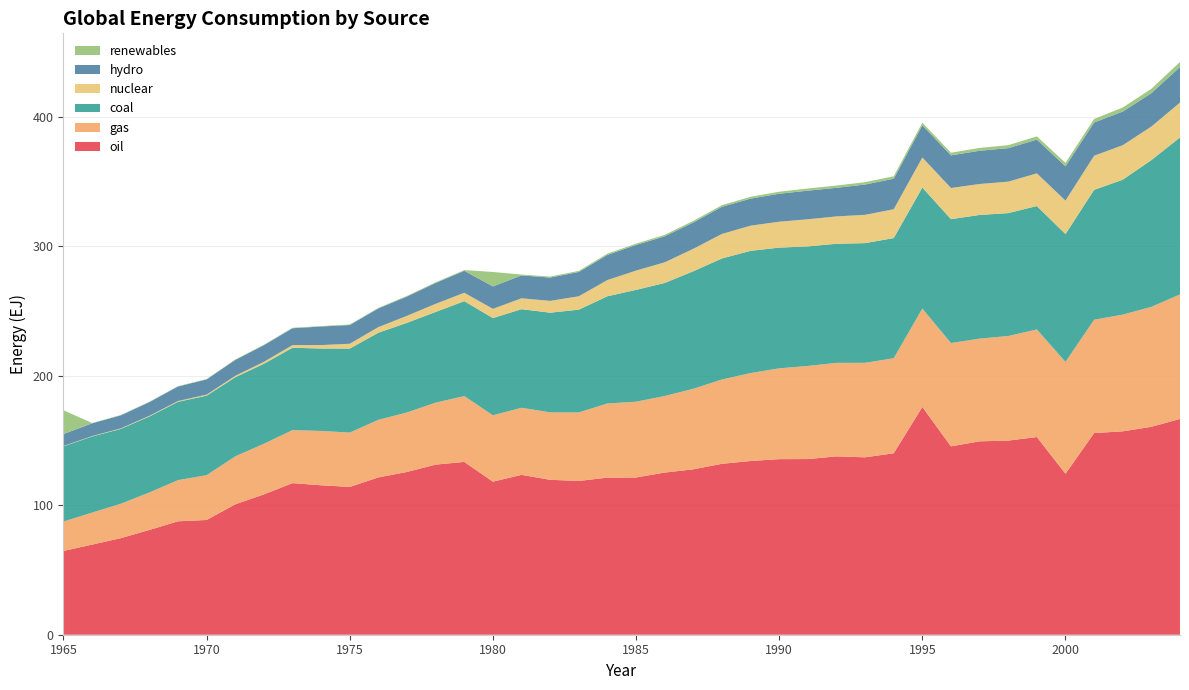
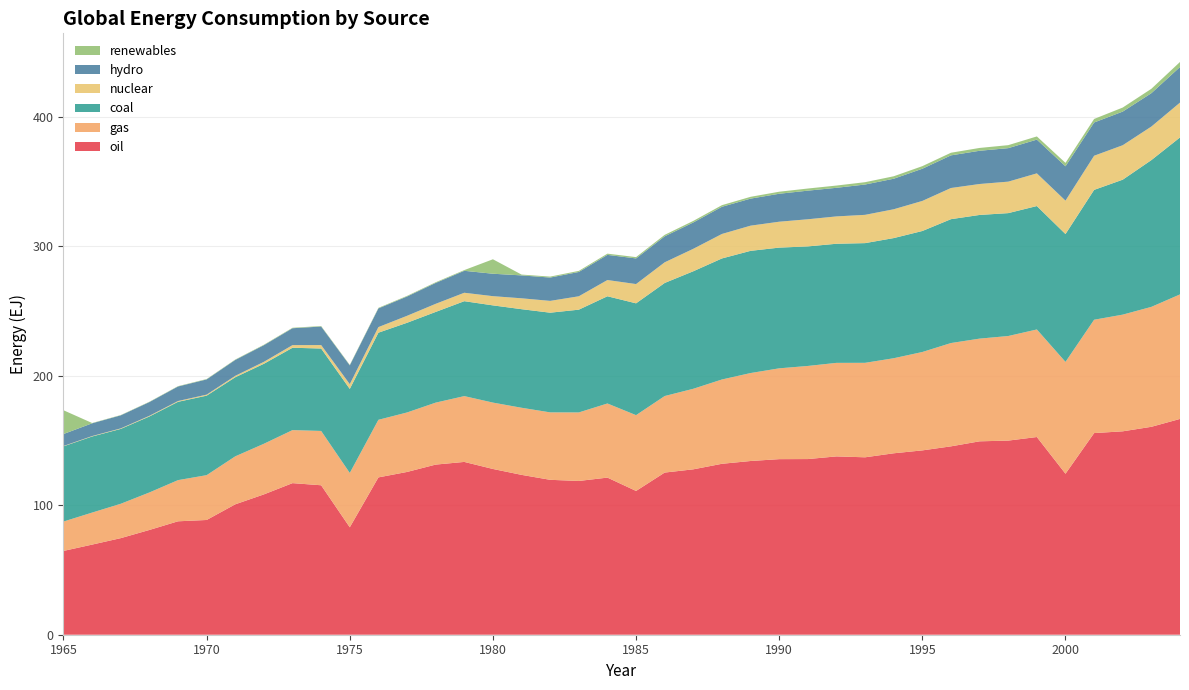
oil, 1975: 114 -> 83
oil, 1980: 118 -> 128
oil, 1985: 121 -> 111
oil, 1995: 176 -> 142
